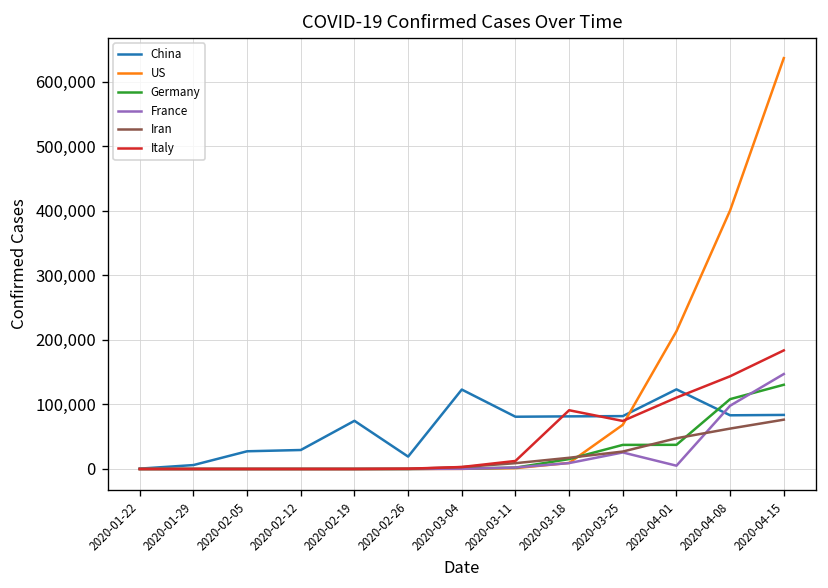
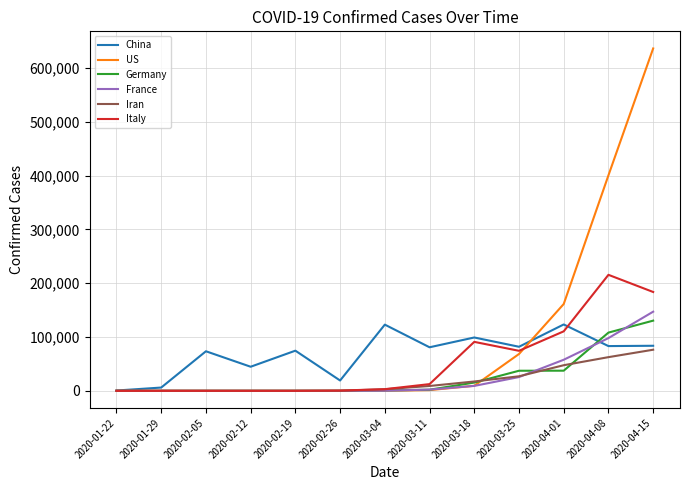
China, 2020-02-05: 30,000 -> 70,000
China, 2020-02-12: 30,000 -> 40,000
China, 2020-03-18: 80,000 -> 100,000
US, 2020-04-01: 210,000 -> 160,000
France, 2020-04-01: 10,000 -> 60,000
Italy, 2020-04-08: 140,000 -> 220,000
